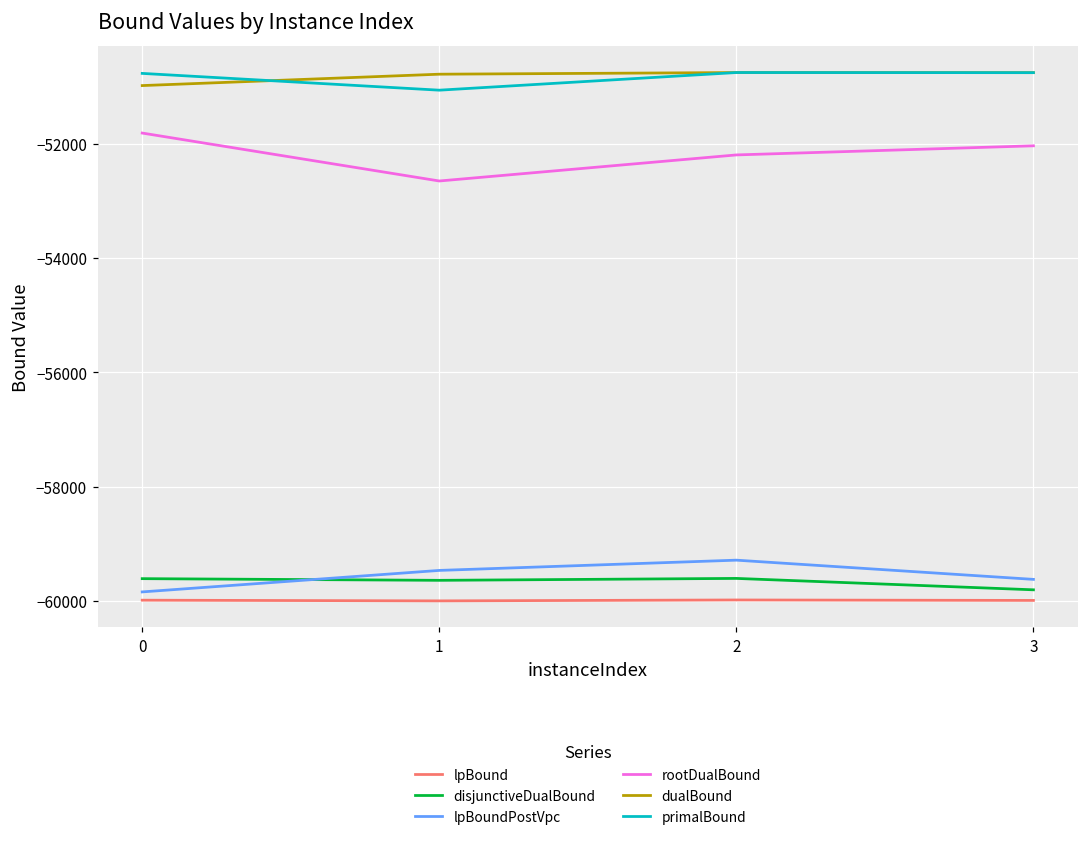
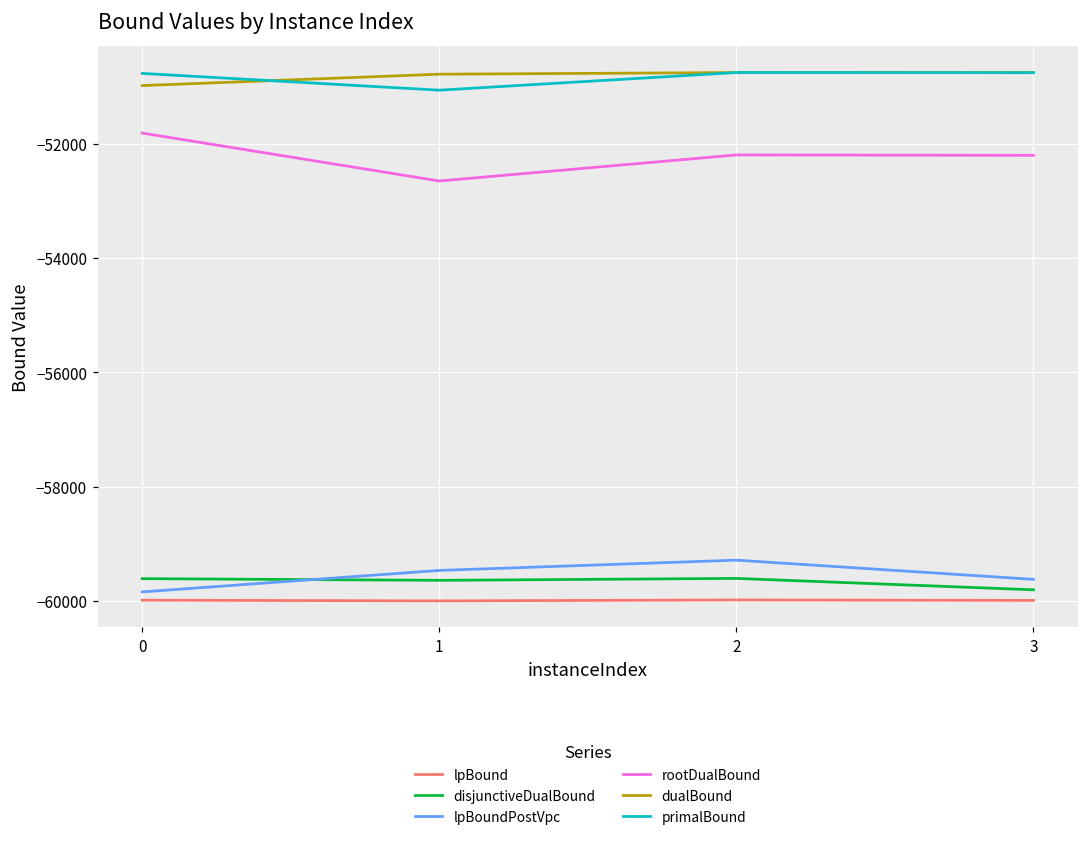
rootDualBound, 3: -52000 -> -52200
